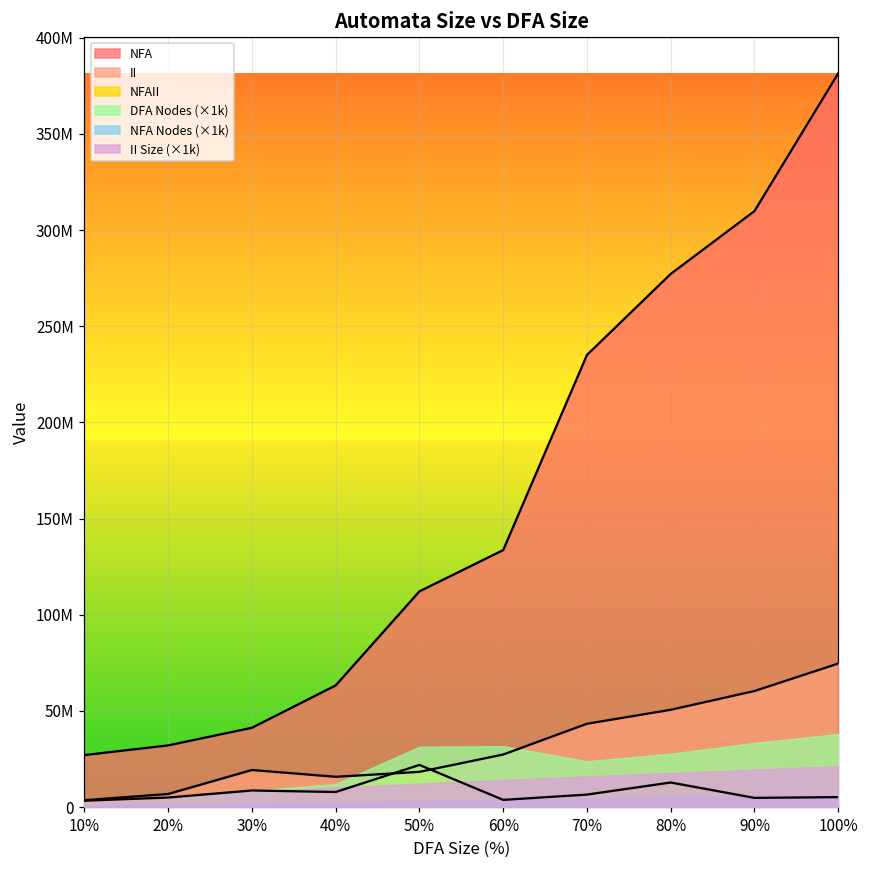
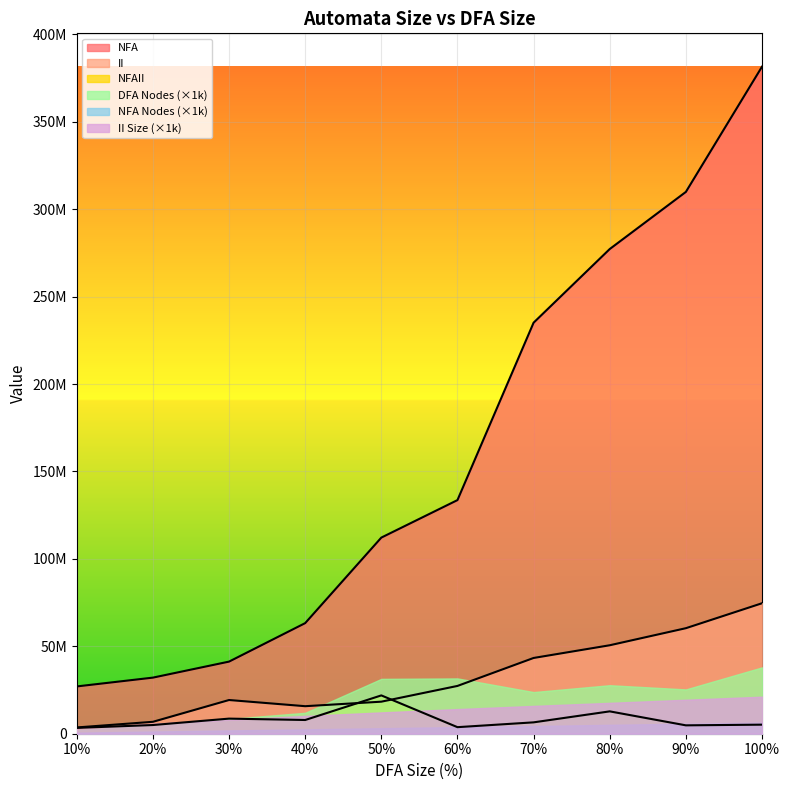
DFA Nodes (×1k), 90%: 33000000 -> 25000000
